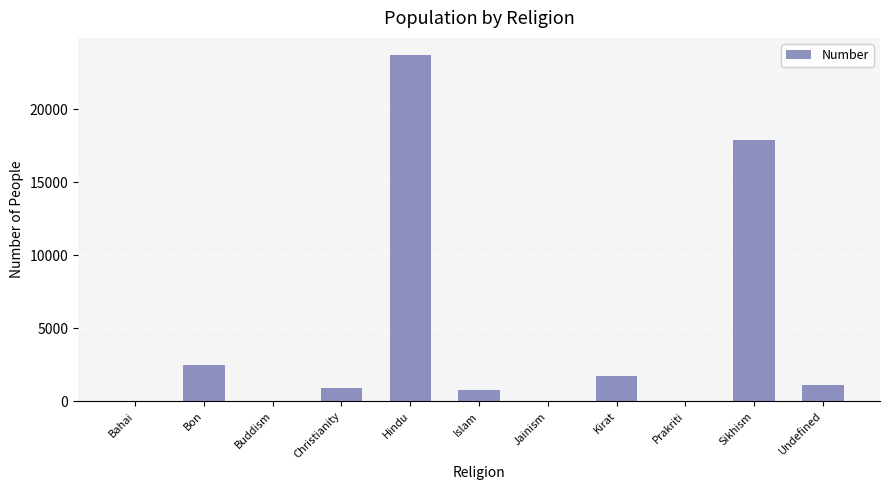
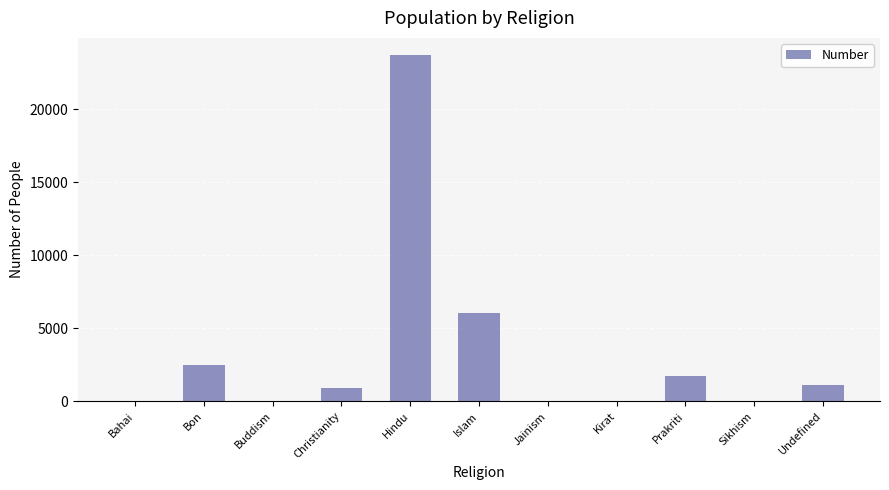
Islam: 800 -> 6000
Kirat: 1800 -> 0
Prakriti: 0 -> 1700
Sikhism: 17900 -> 0
